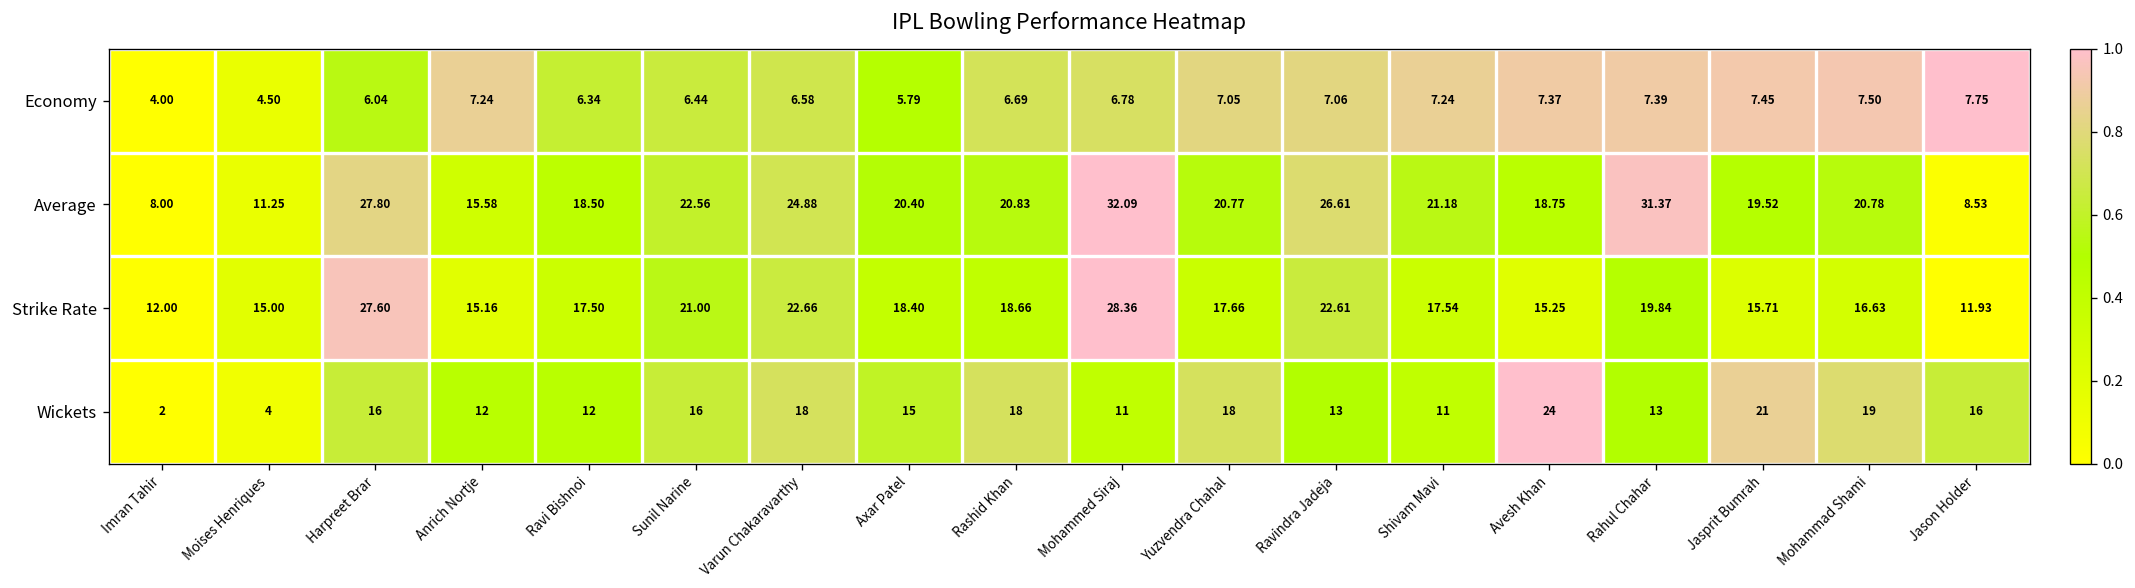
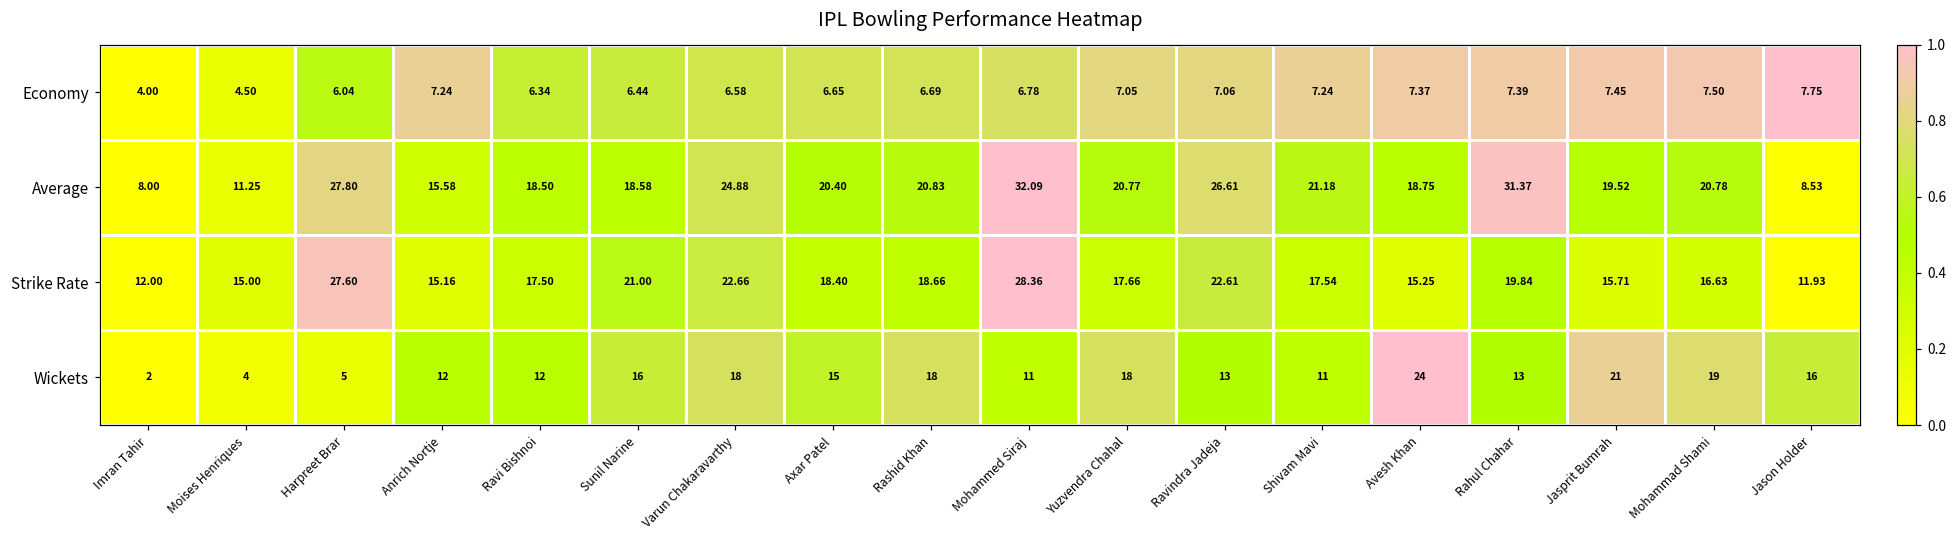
Economy, Axar Patel: 5.79 -> 6.65
Average, Sunil Narine: 22.56 -> 18.58
Wickets, Harpreet Brar: 16 -> 5
